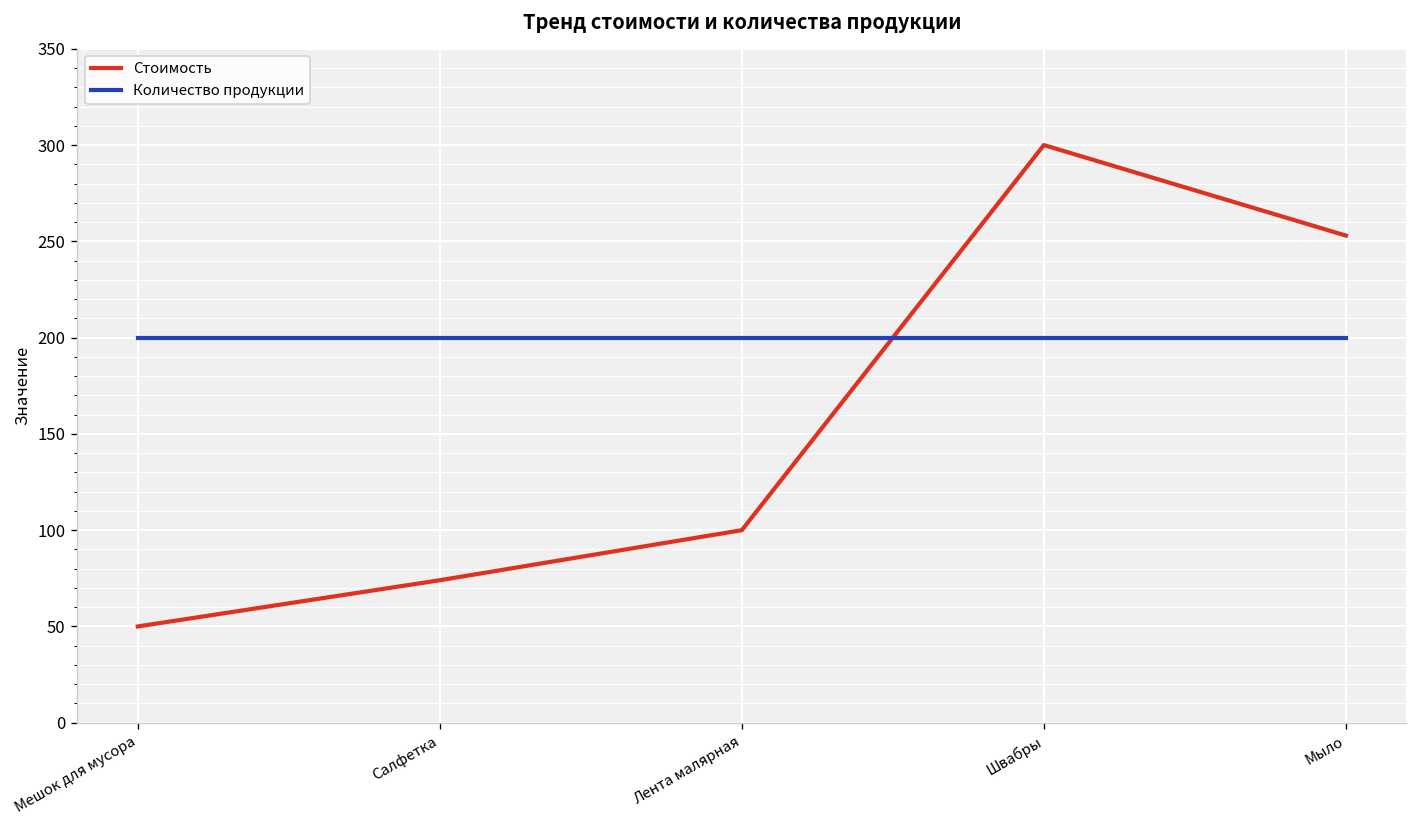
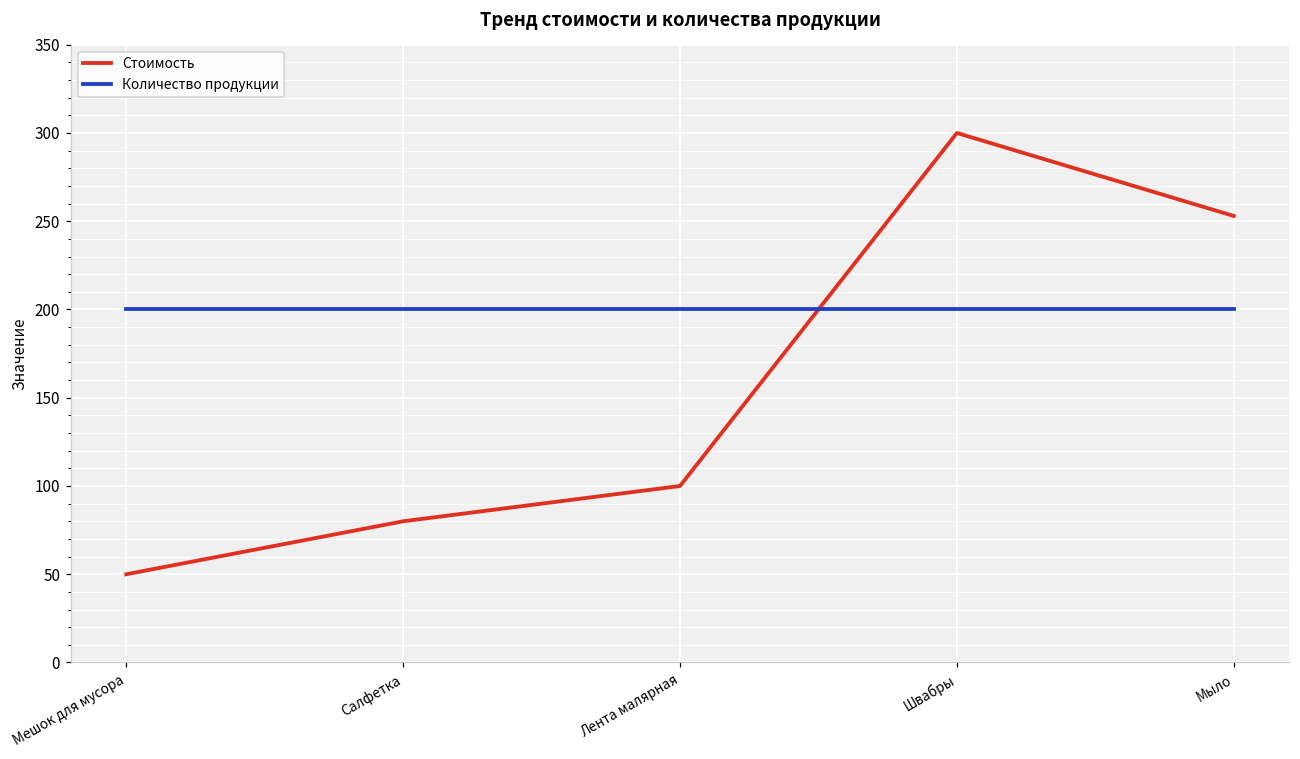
Стоимость, Салфетка: 74 -> 80
